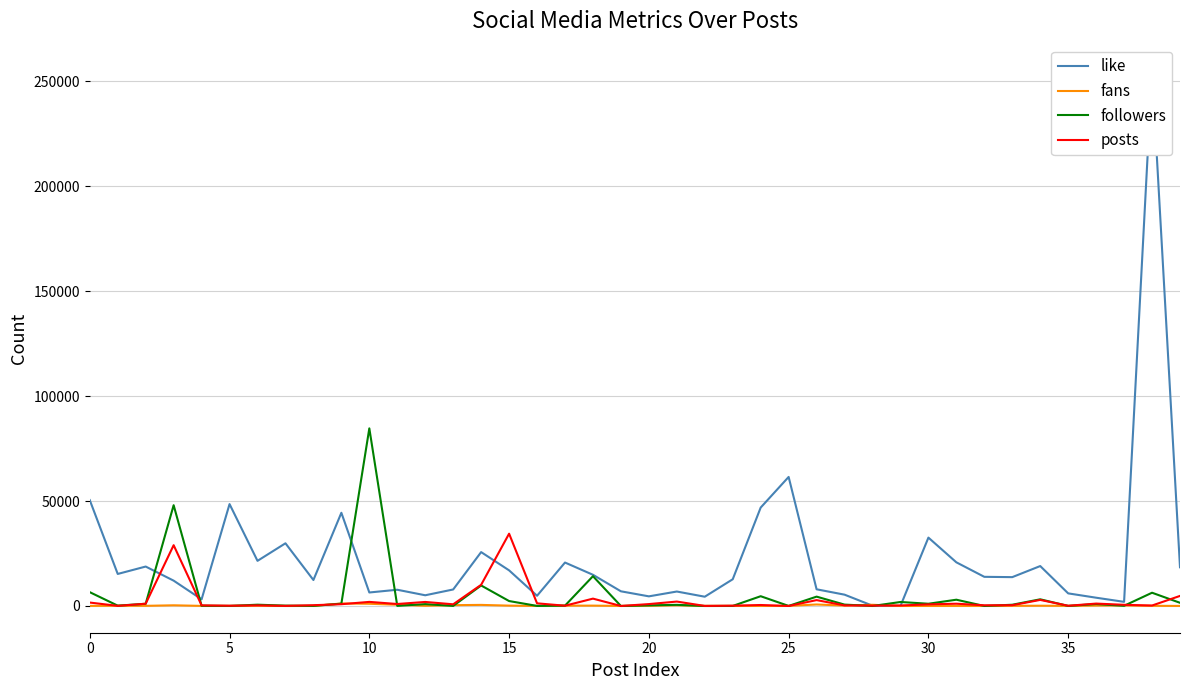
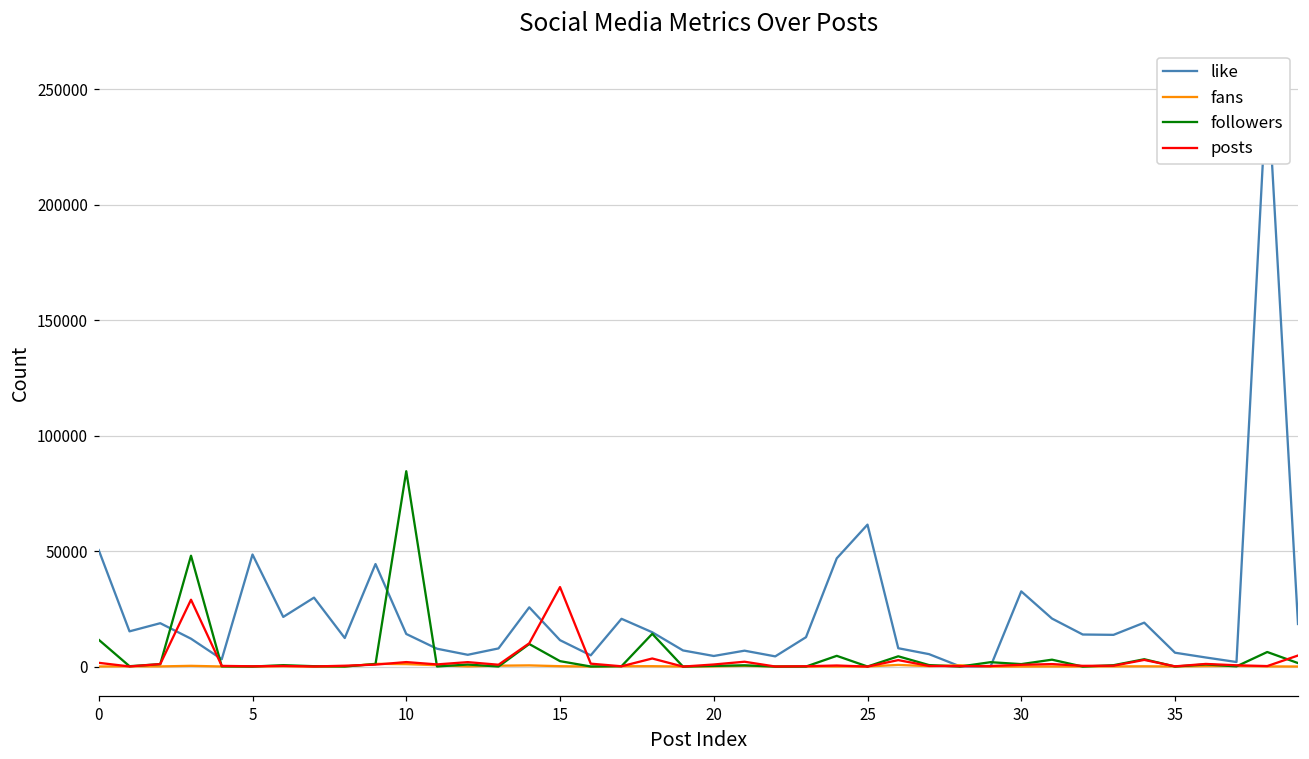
followers, 0: 7000 -> 12000
like, 10: 6000 -> 14000
like, 15: 17000 -> 11000
